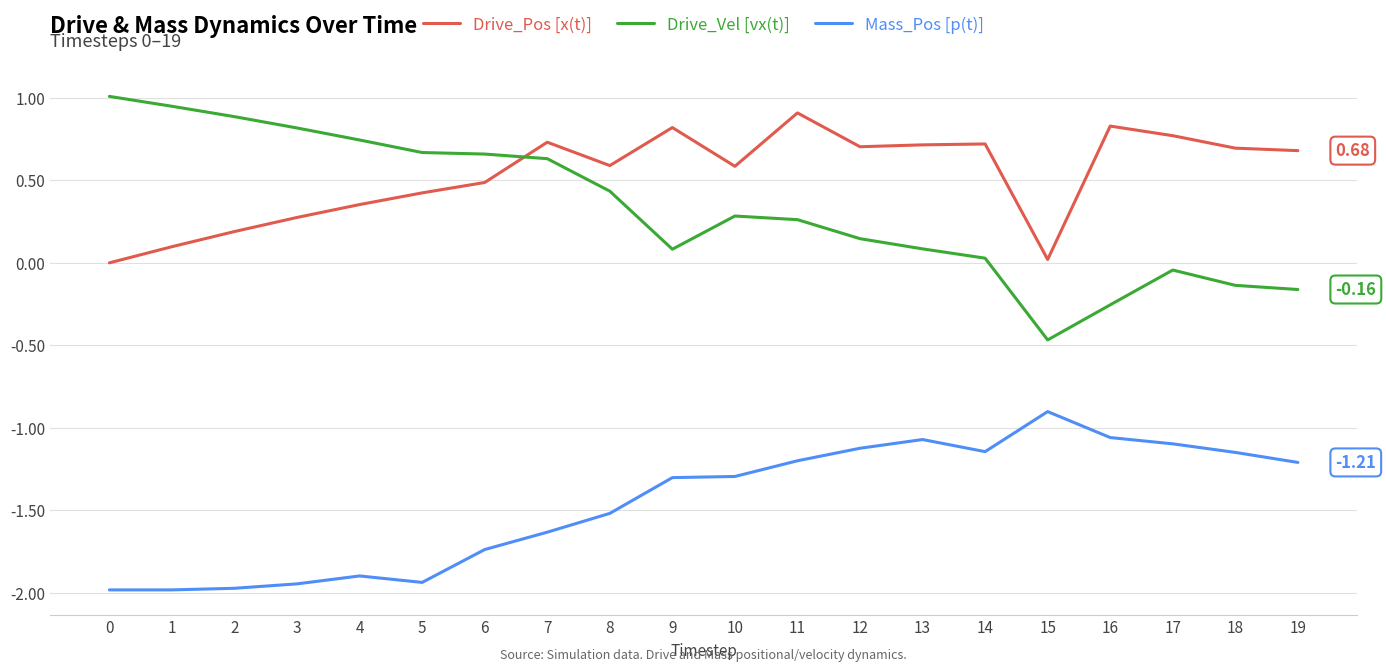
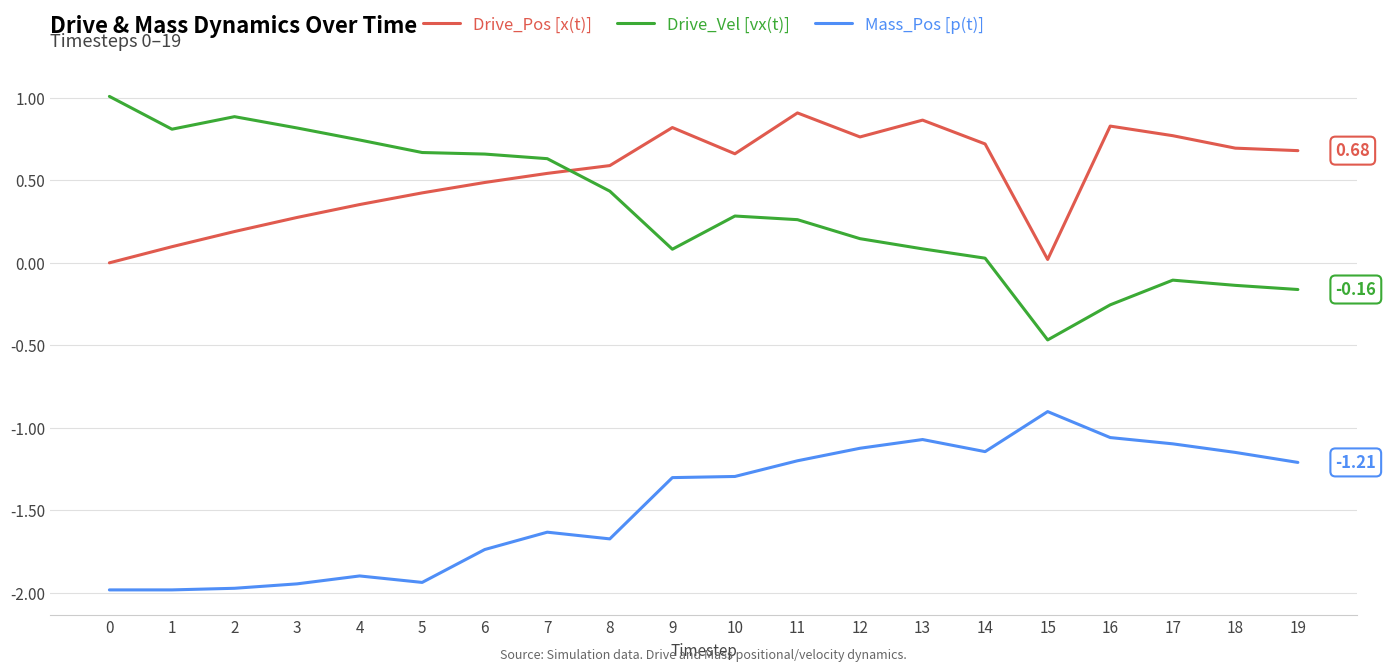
Drive_Vel [vx(t)], 1: 0.95 -> 0.81
Drive_Pos [x(t)], 7: 0.73 -> 0.54
Mass_Pos [p(t)], 8: -1.52 -> -1.67
Drive_Pos [x(t)], 10: 0.58 -> 0.66
Drive_Pos [x(t)], 12: 0.70 -> 0.76
Drive_Pos [x(t)], 13: 0.71 -> 0.86
Drive_Vel [vx(t)], 17: -0.04 -> -0.10
